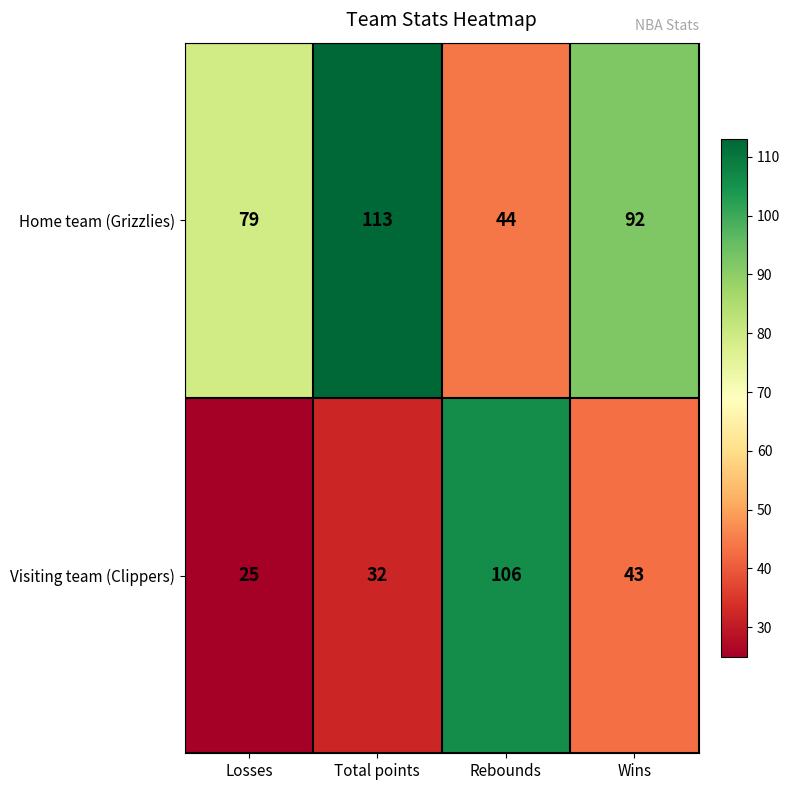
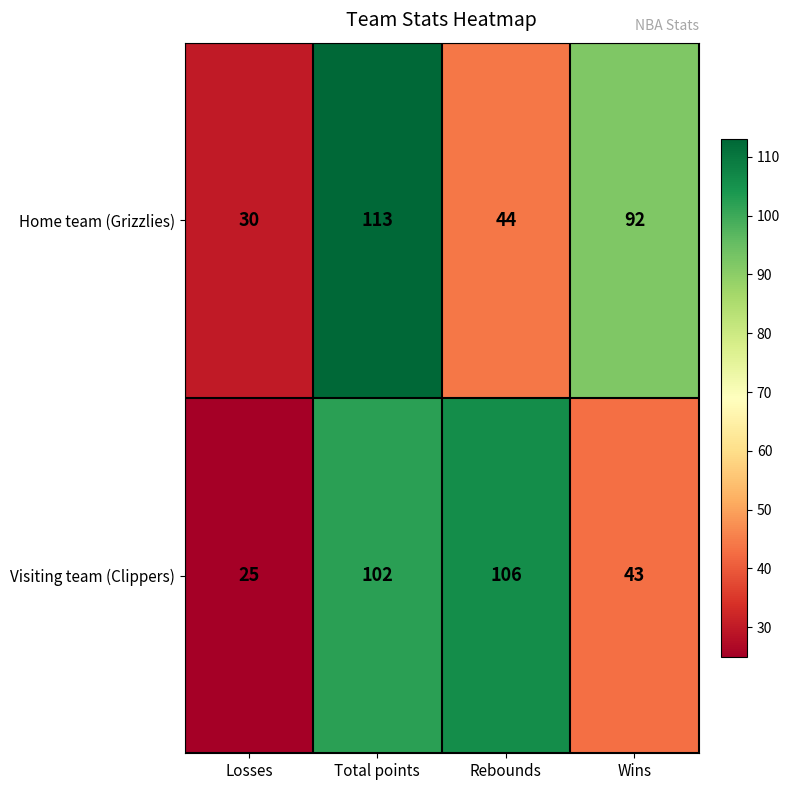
Home team (Grizzlies), Losses: 79 -> 30
Visiting team (Clippers), Total points: 32 -> 102
